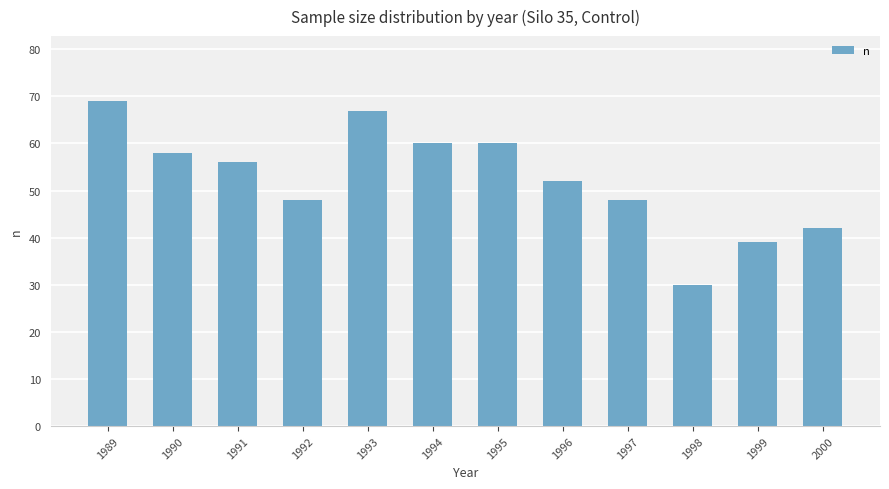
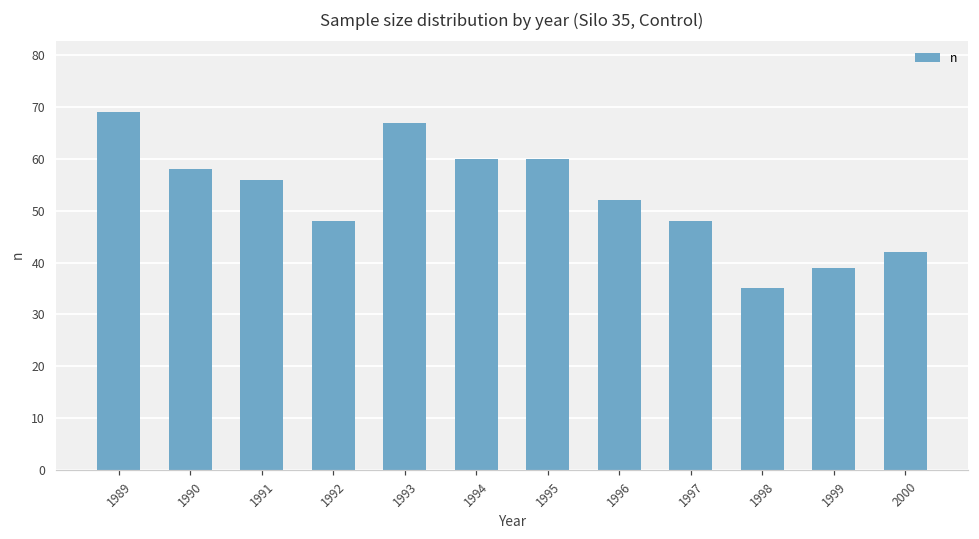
1998: 30 -> 35
